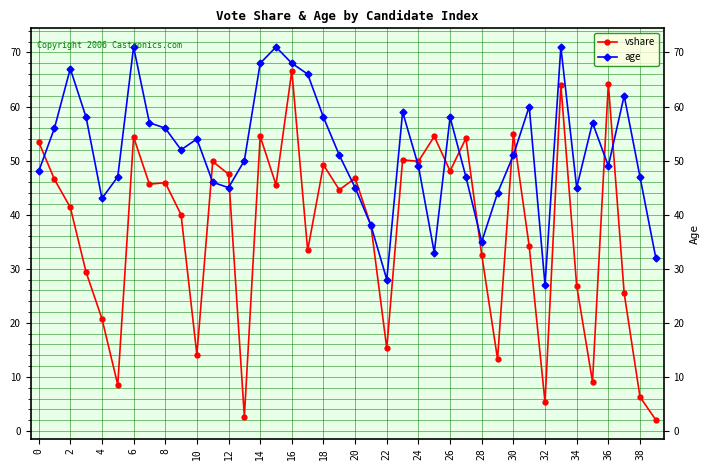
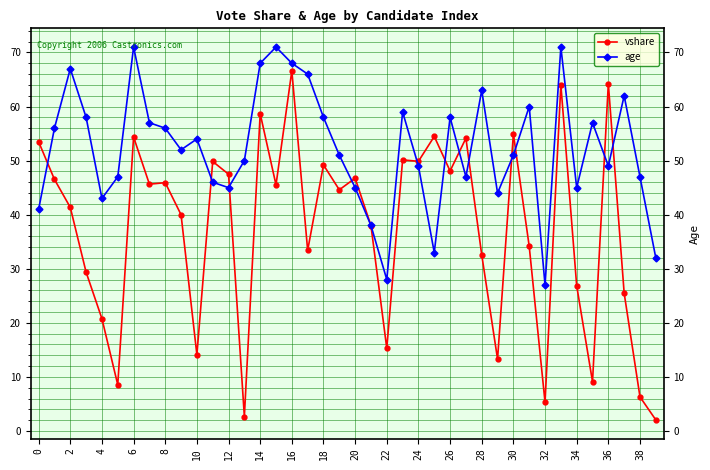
age, 0: 48 -> 41
vshare, 14: 54 -> 59
age, 28: 35 -> 63
